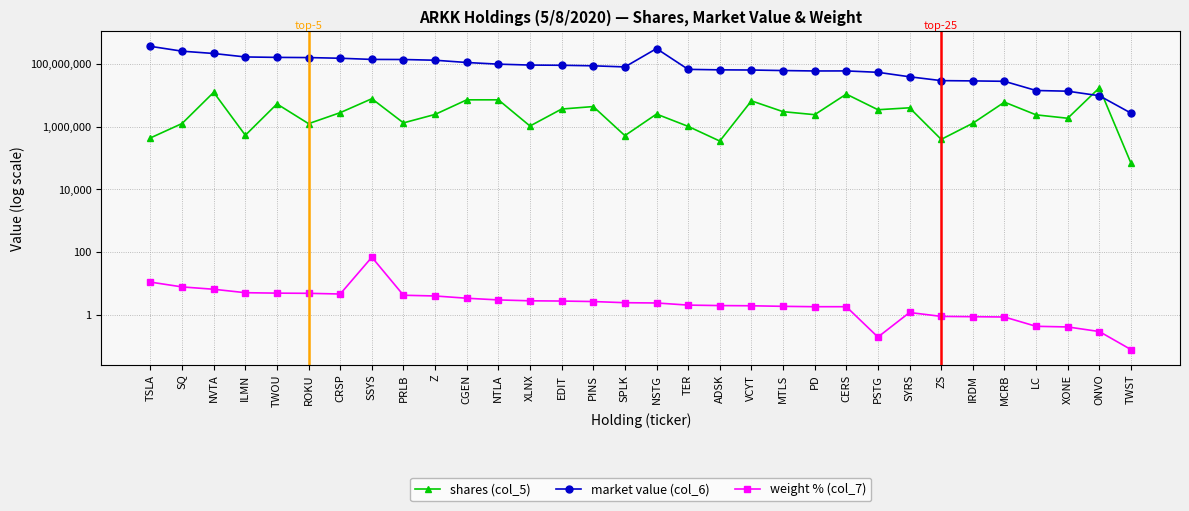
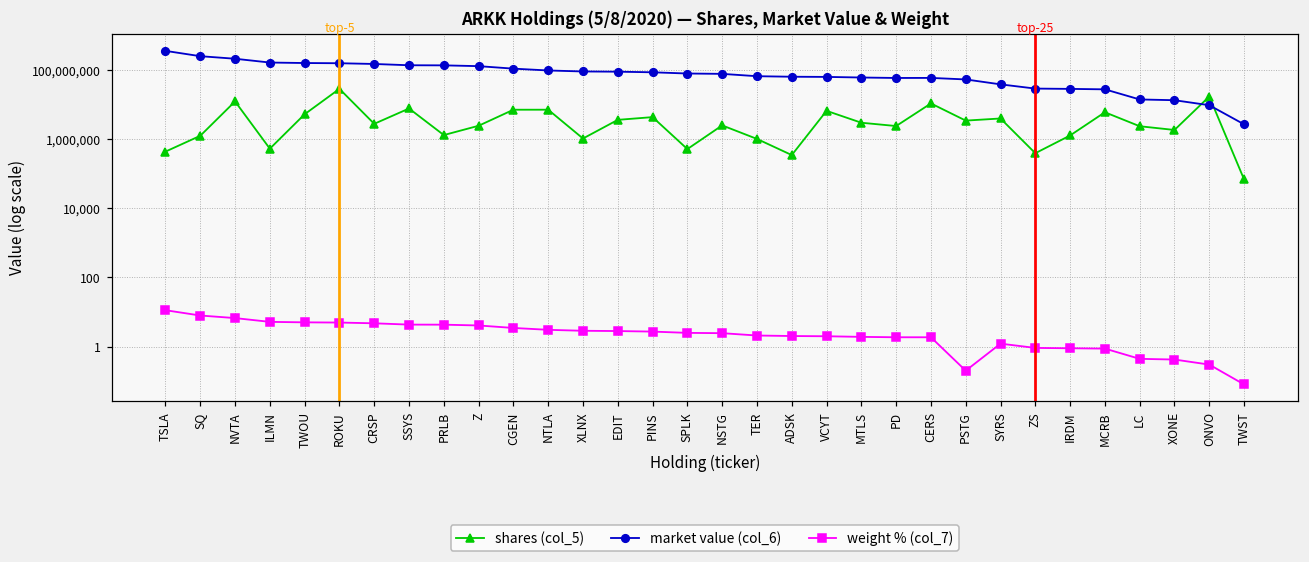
shares (col_5), ROKU: 1,200,000 -> 30,000,000
weight % (col_7), SSYS: 70 -> 4
market value (col_6), NSTG: 300,000,000 -> 80,000,000
